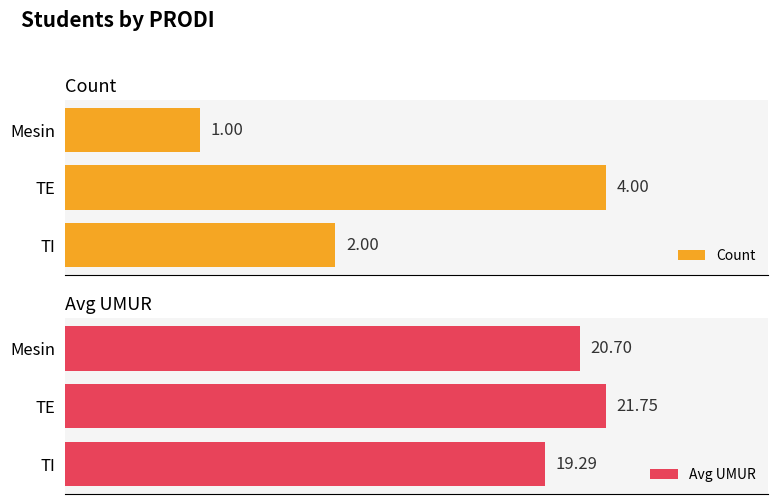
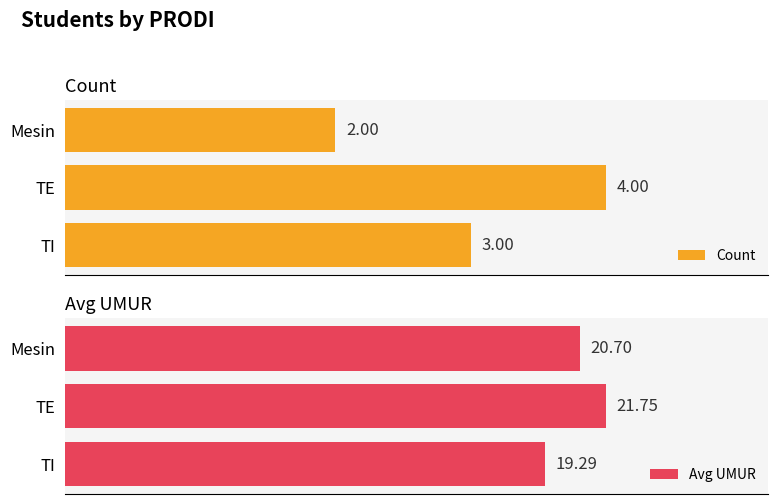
Count, Mesin: 1.00 -> 2.00
Count, TI: 2.00 -> 3.00
